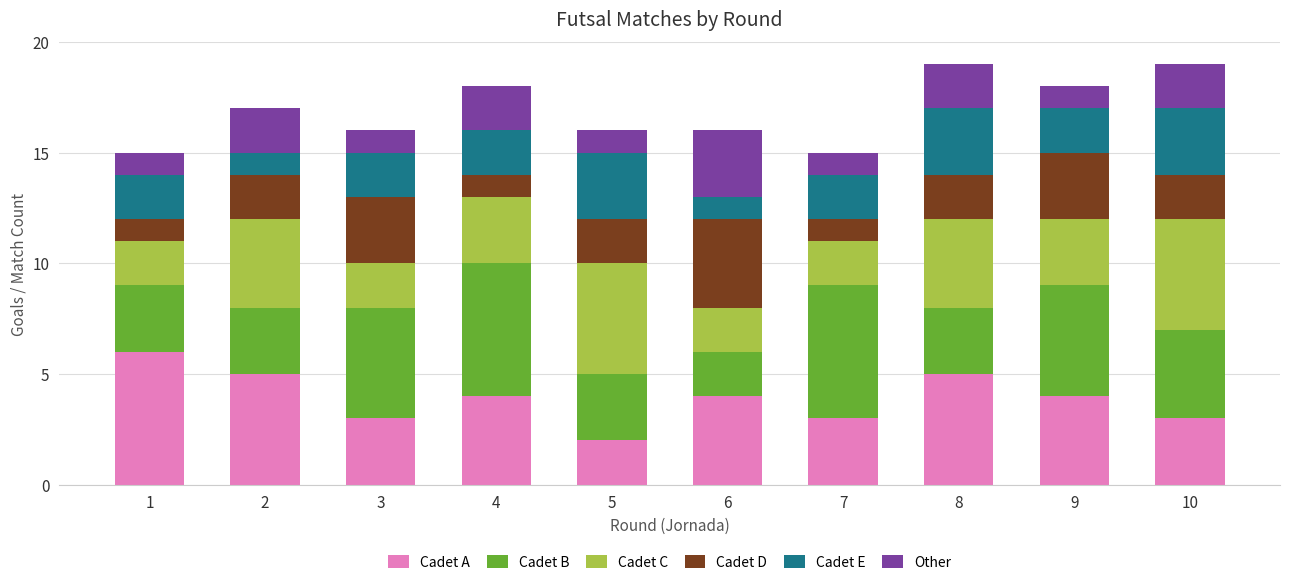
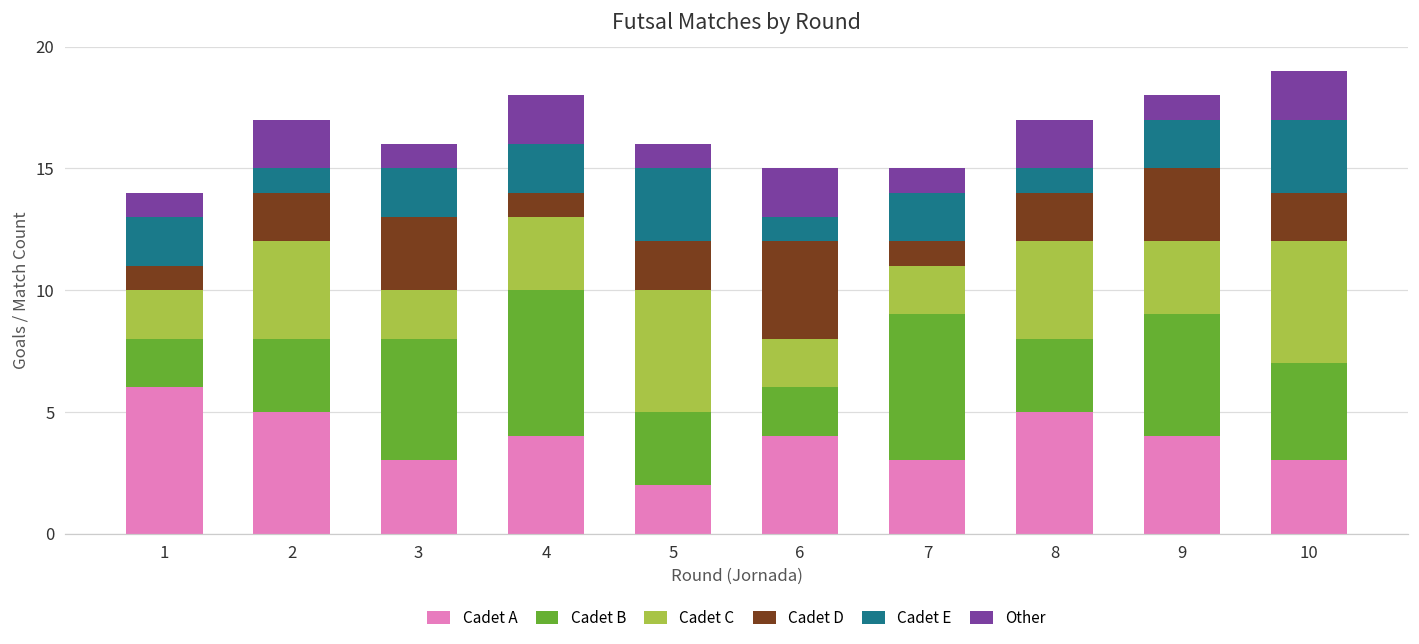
Cadet B, 1: 3 -> 2
Other, 6: 3 -> 2
Cadet E, 8: 3 -> 1
